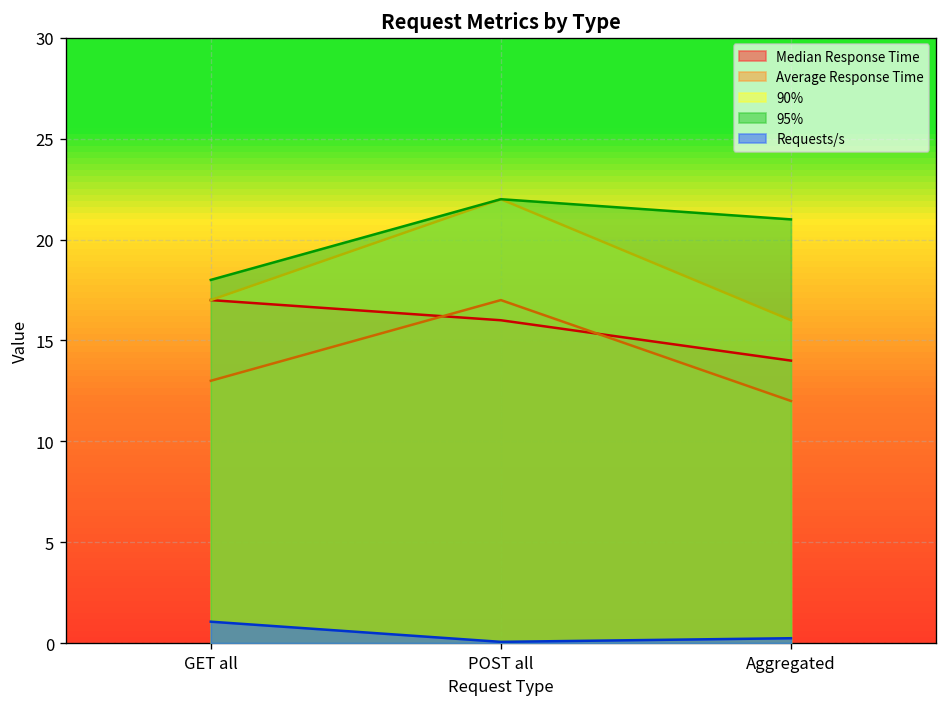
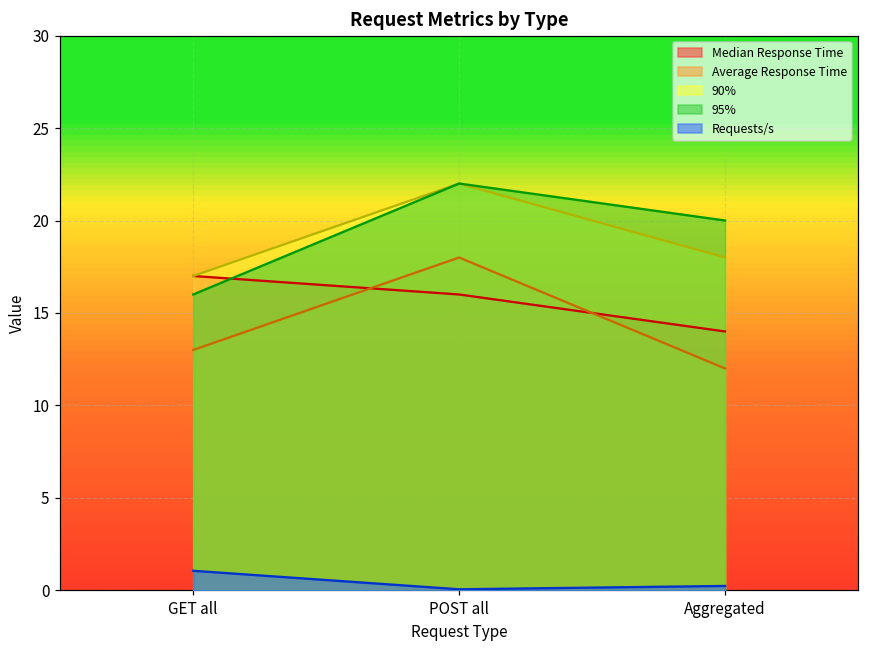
95%, GET all: 18 -> 16
Average Response Time, POST all: 17 -> 18
90%, Aggregated: 16 -> 18
95%, Aggregated: 21 -> 20
